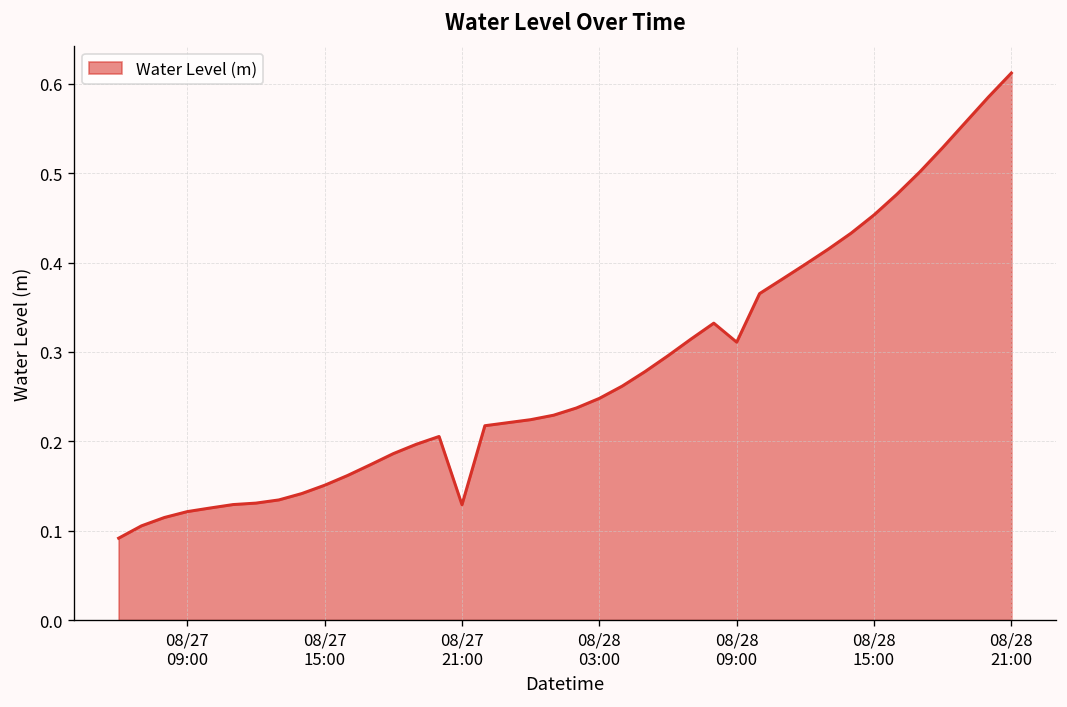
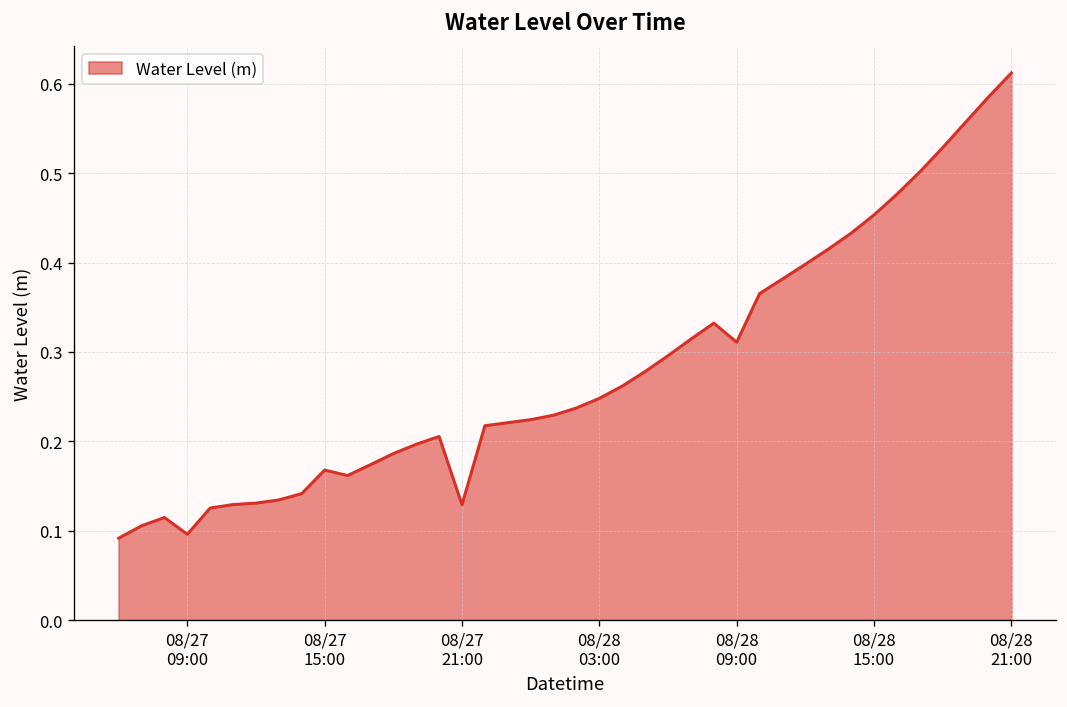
08/27 09:00: 0.12 -> 0.10
08/27 15:00: 0.15 -> 0.17
